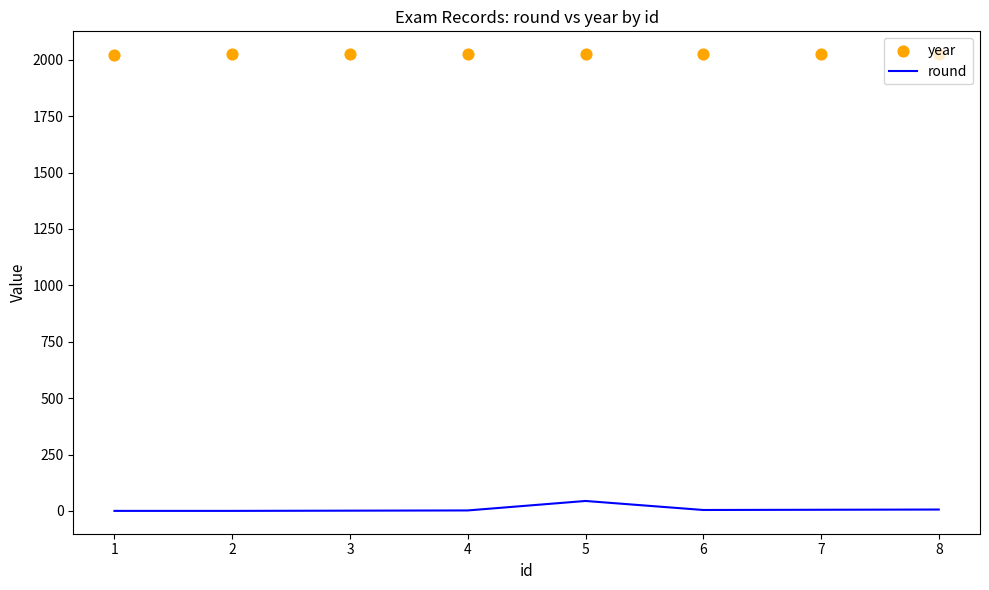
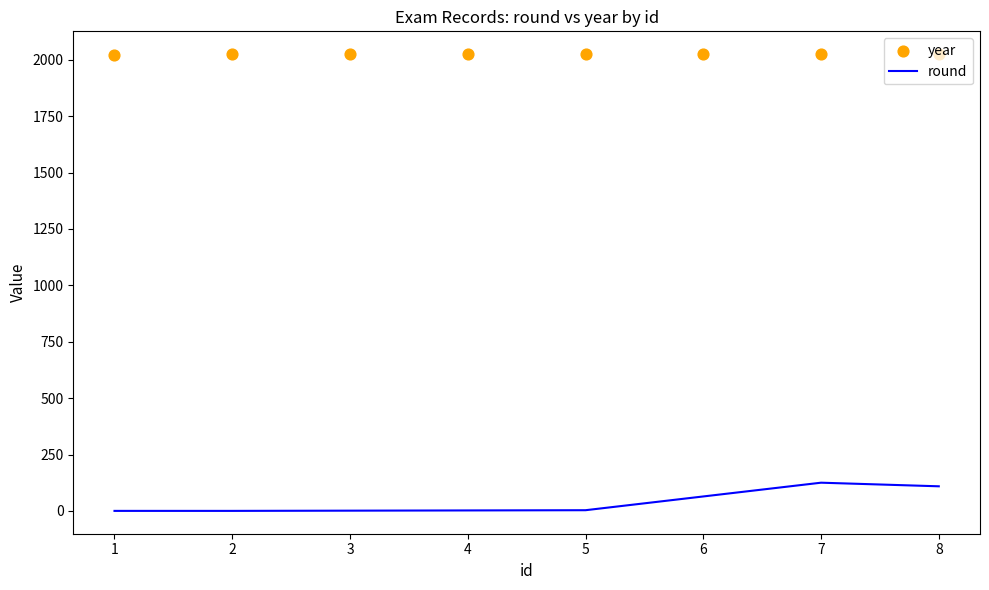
round, 5: 40 -> 0
round, 6: 0 -> 60
round, 7: 10 -> 130
round, 8: 10 -> 110
